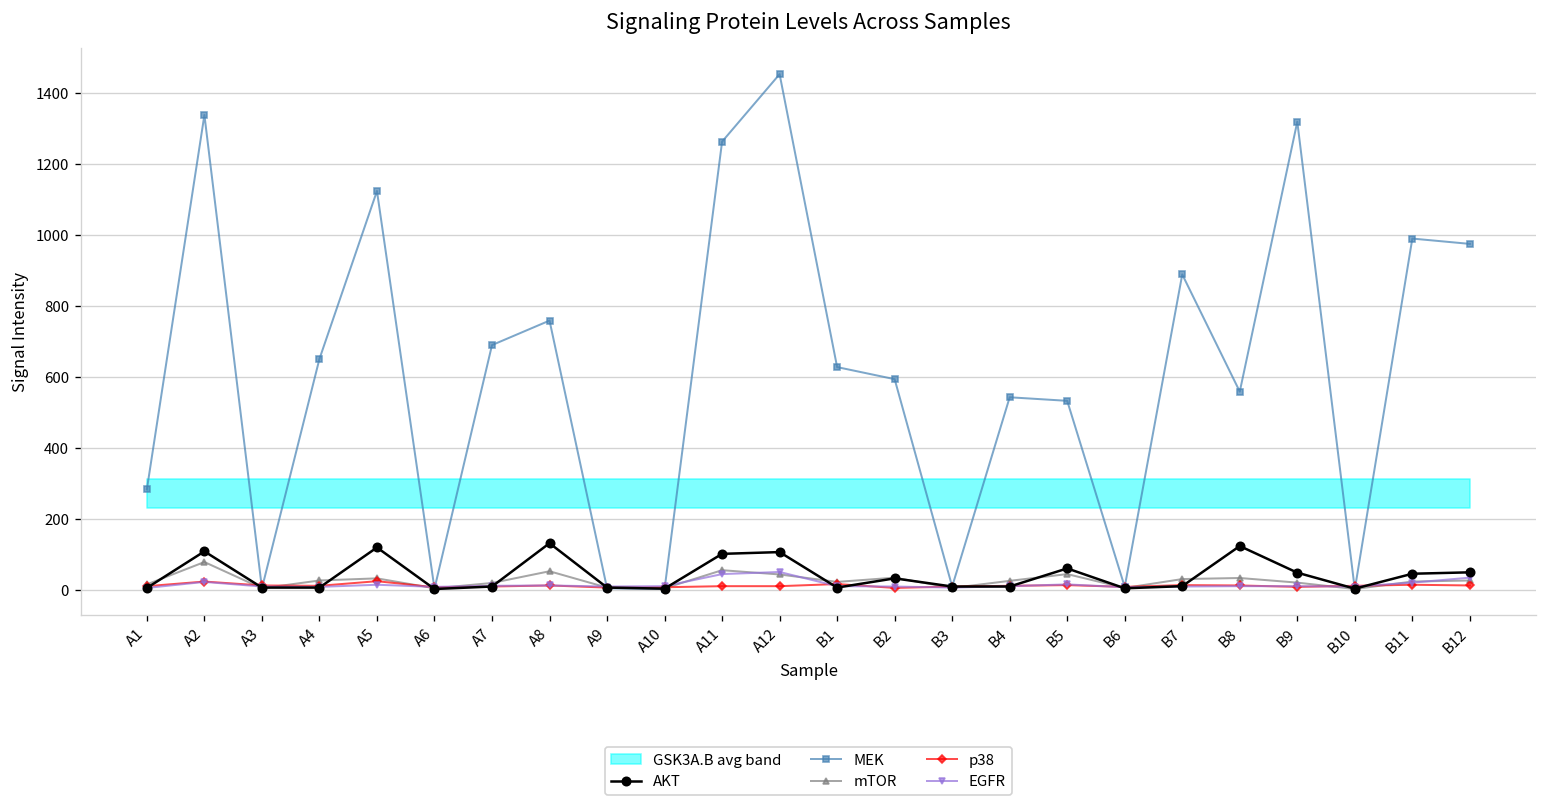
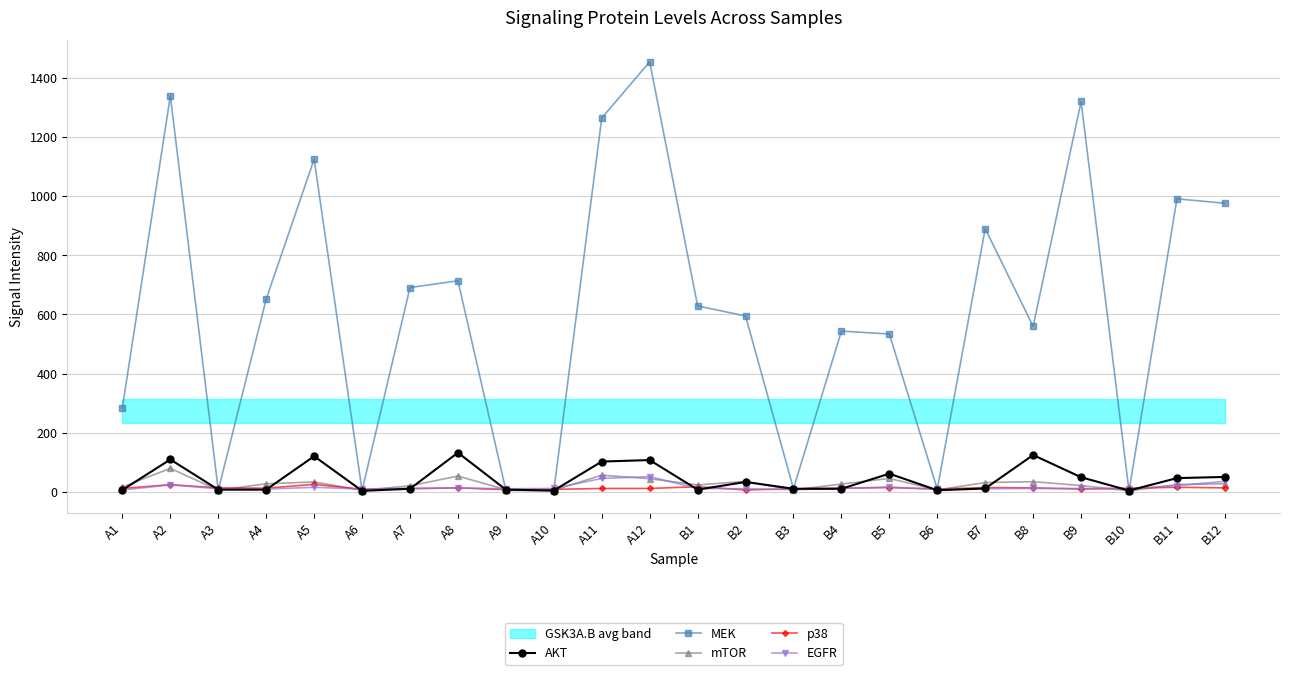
MEK, A8: 760 -> 710
